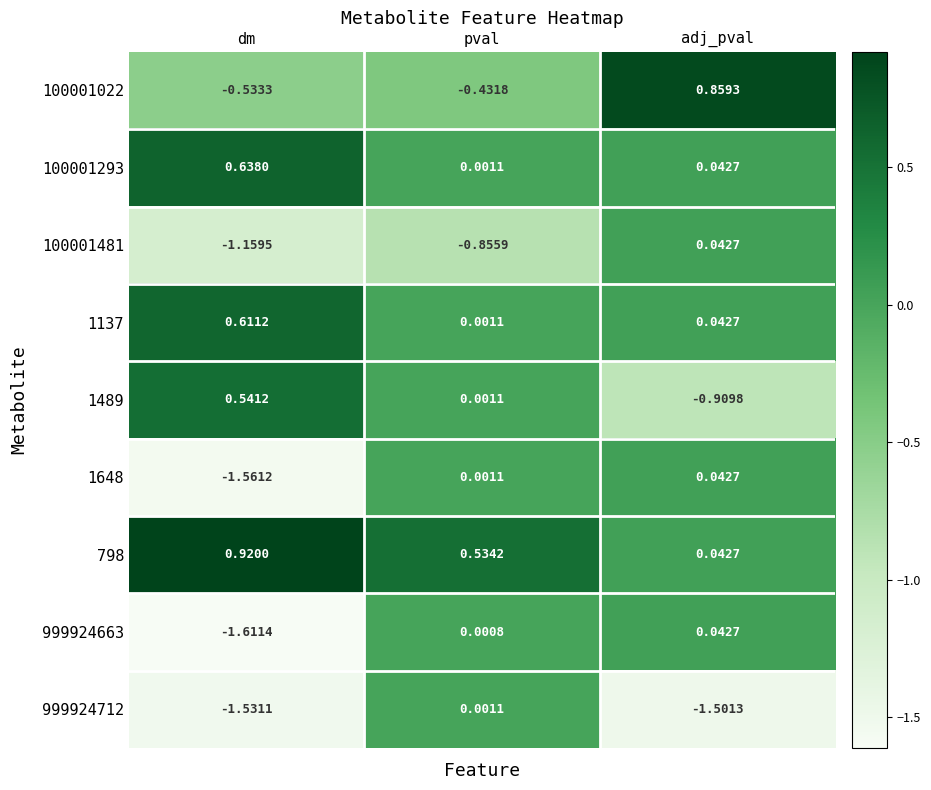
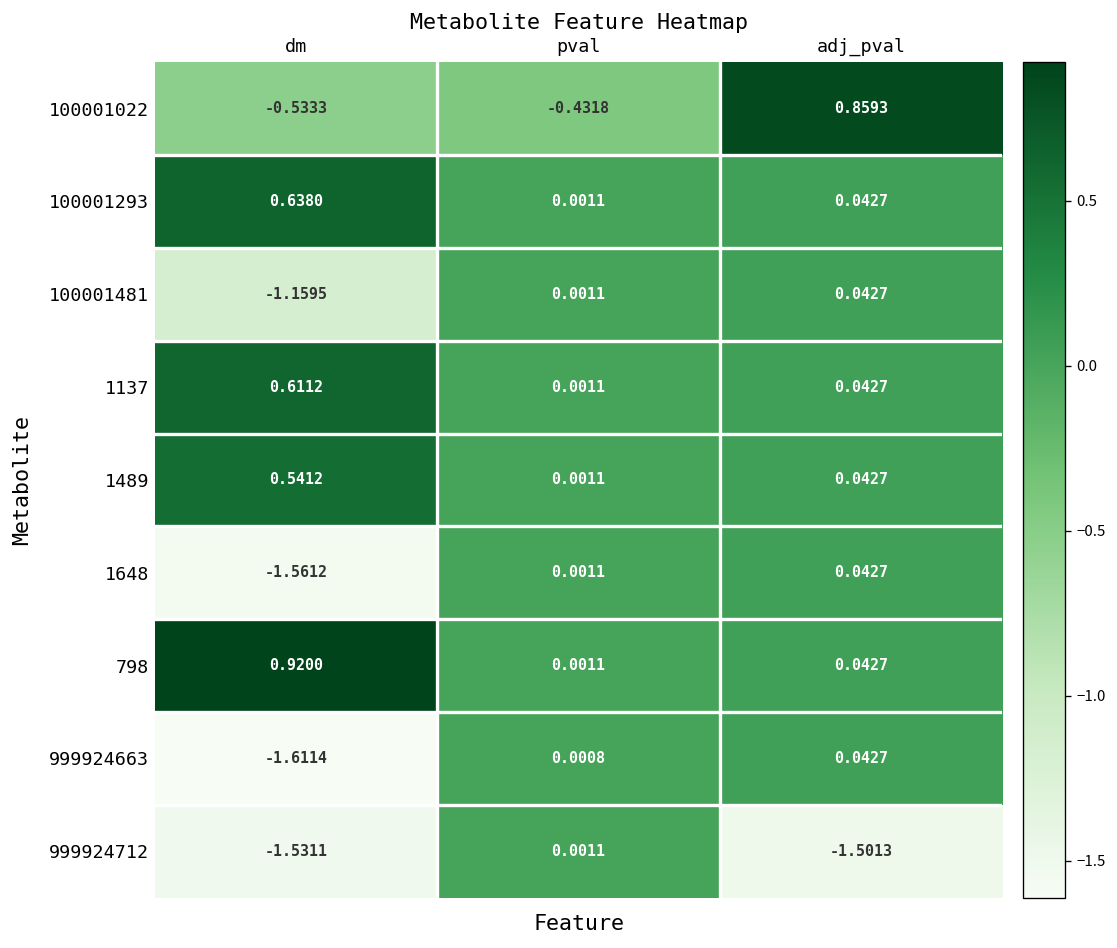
100001481, pval: -0.8559 -> 0.0011
1489, adj_pval: -0.9098 -> 0.0427
798, pval: 0.5342 -> 0.0011
